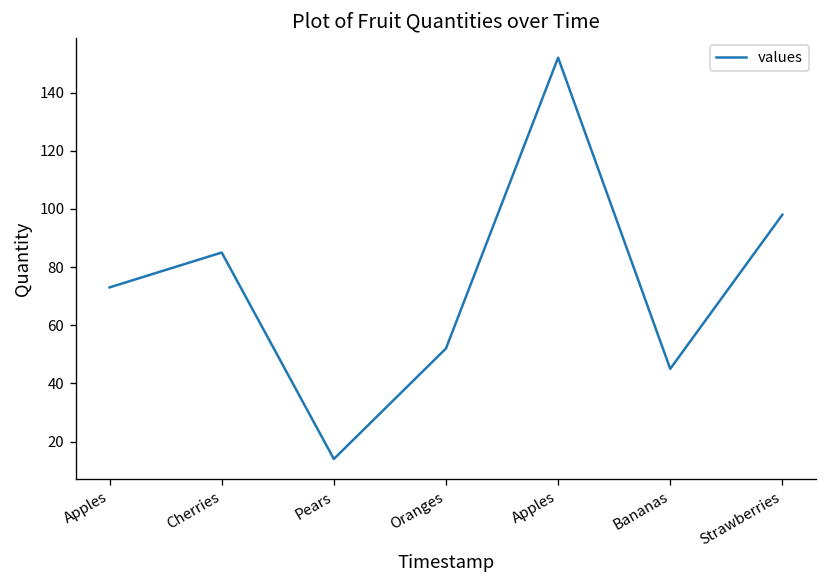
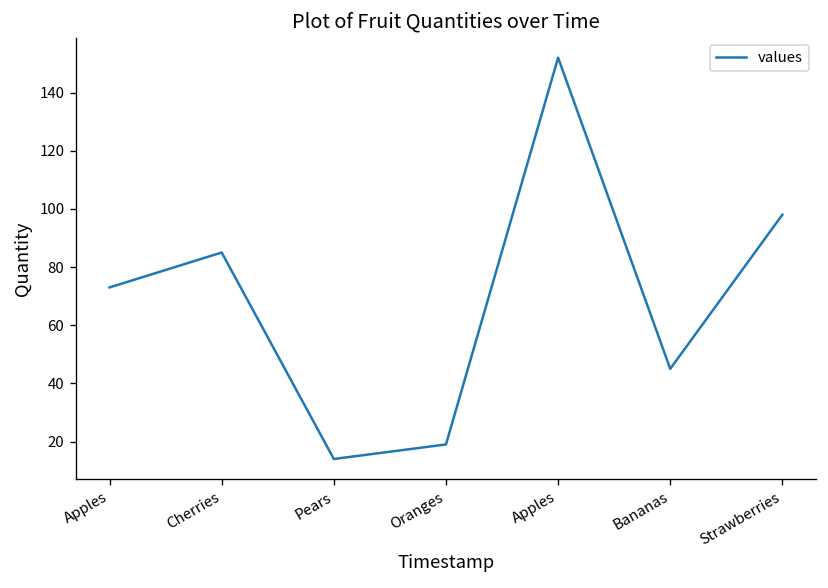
Oranges: 52 -> 19
